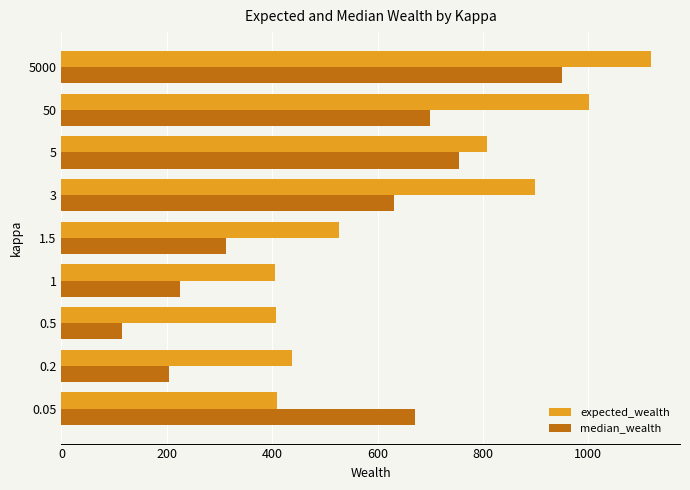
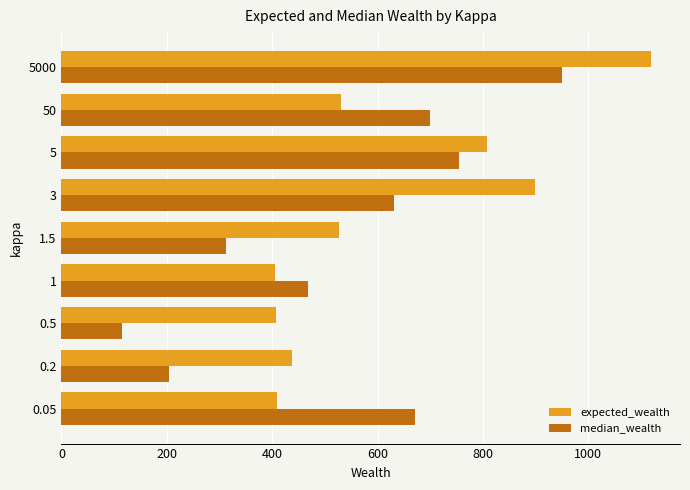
expected_wealth, 50: 1000 -> 530
median_wealth, 1: 230 -> 470
